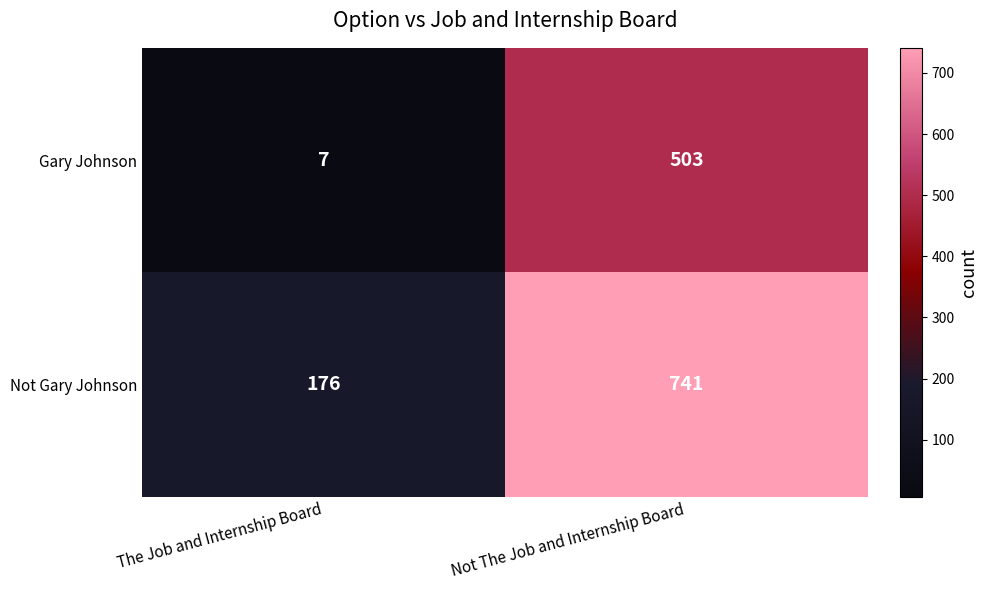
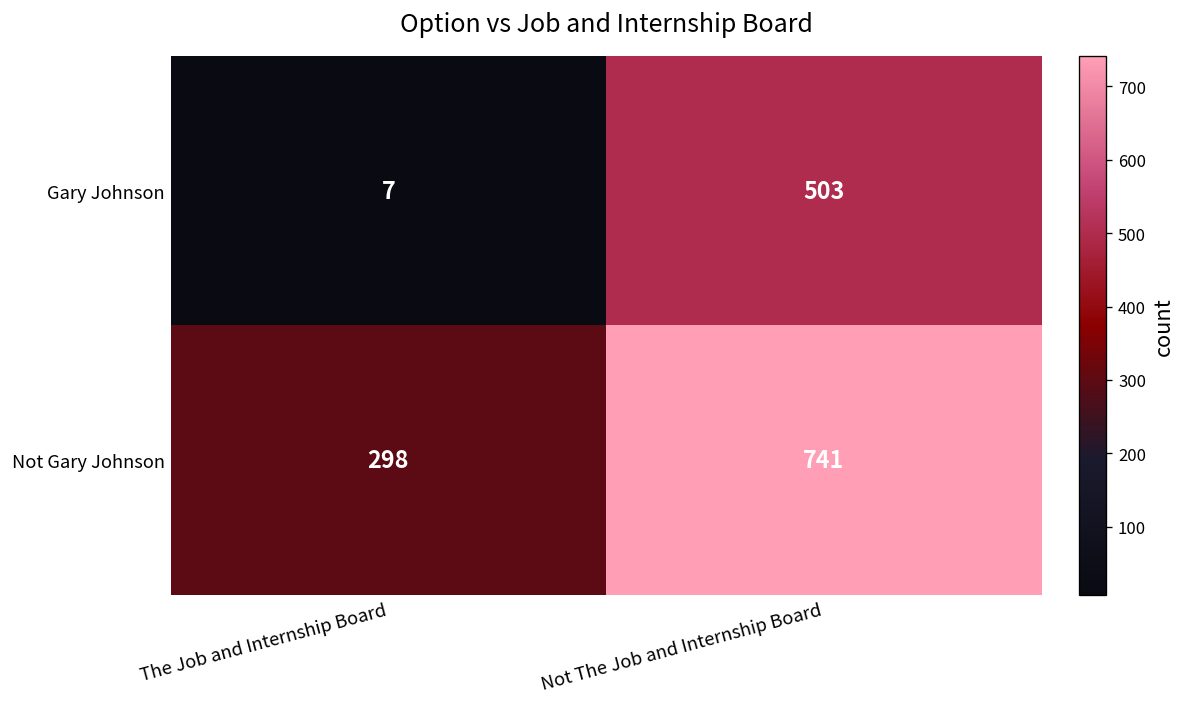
Not Gary Johnson, The Job and Internship Board: 176 -> 298
